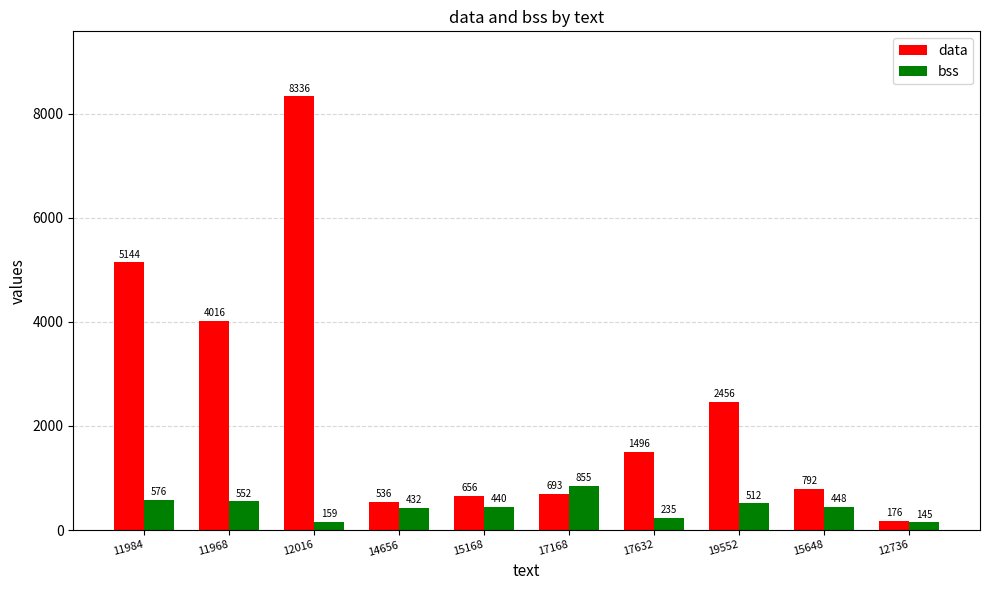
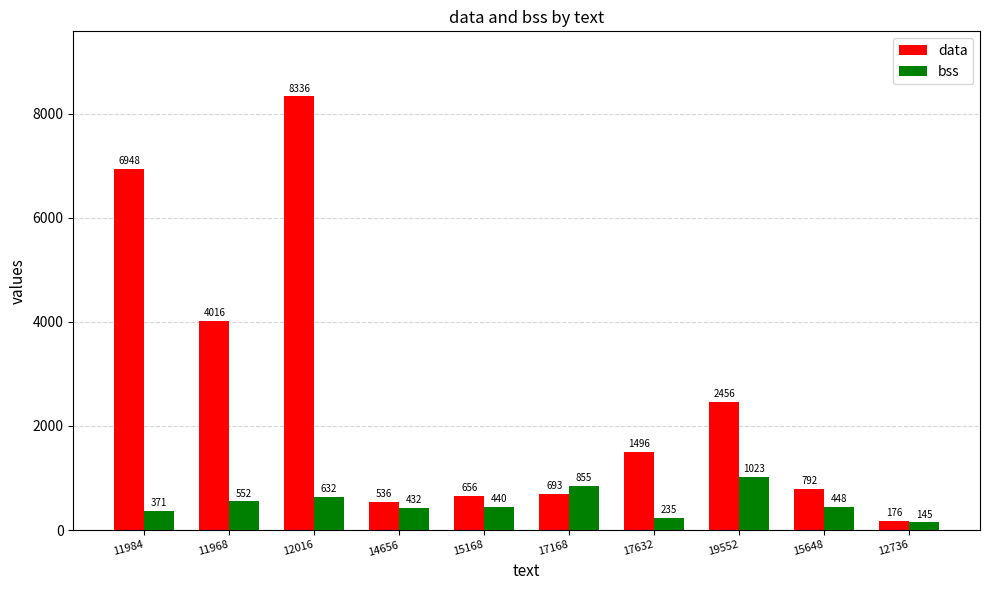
data, 11984: 5144 -> 6948
bss, 11984: 576 -> 371
bss, 12016: 159 -> 632
bss, 19552: 512 -> 1023
